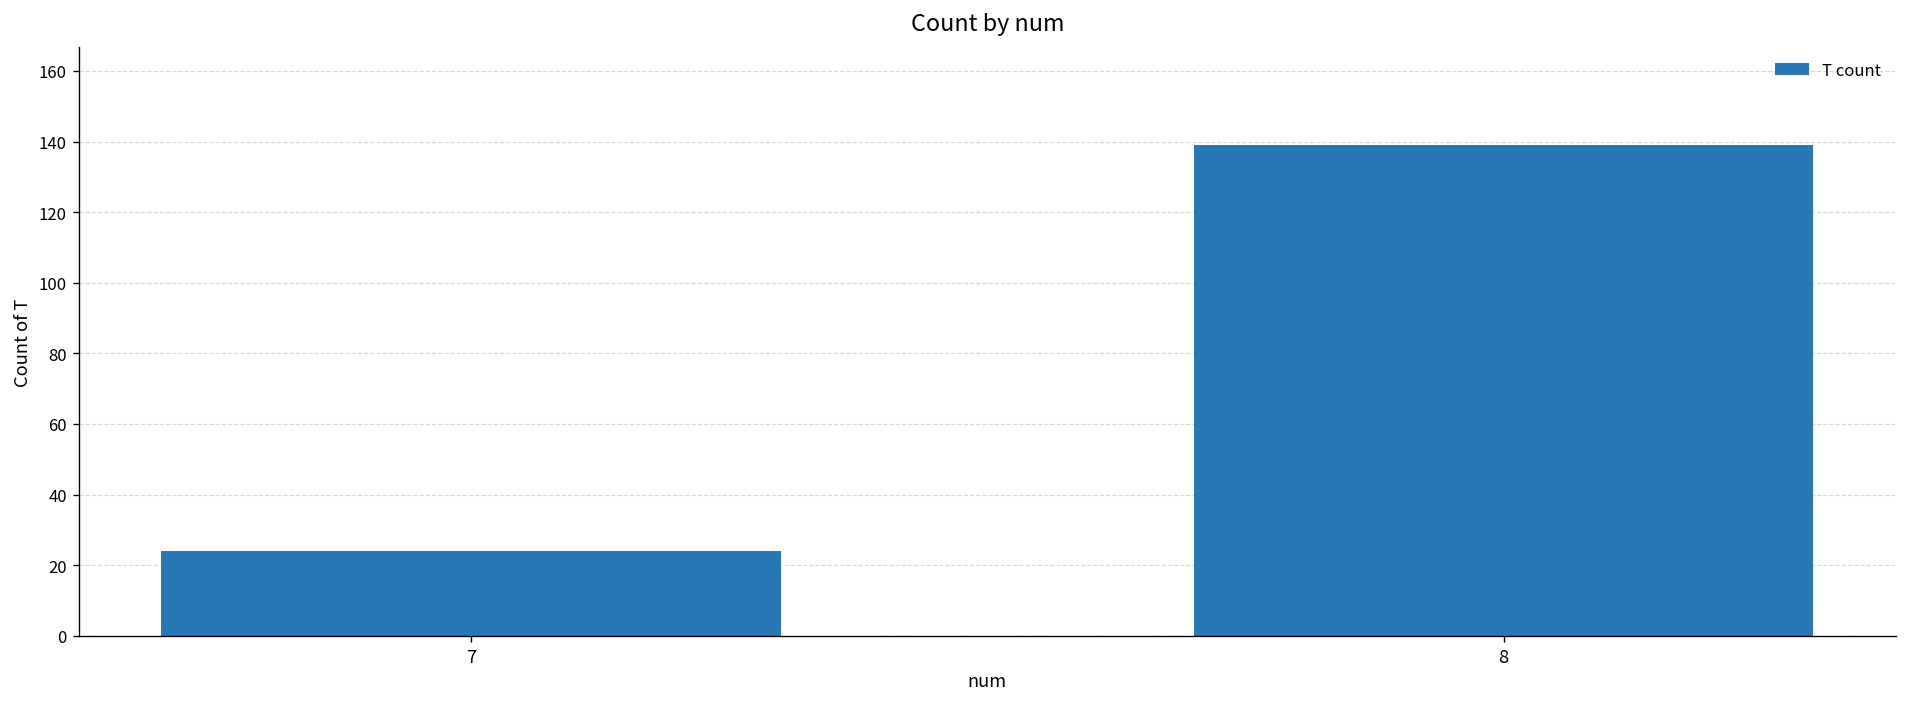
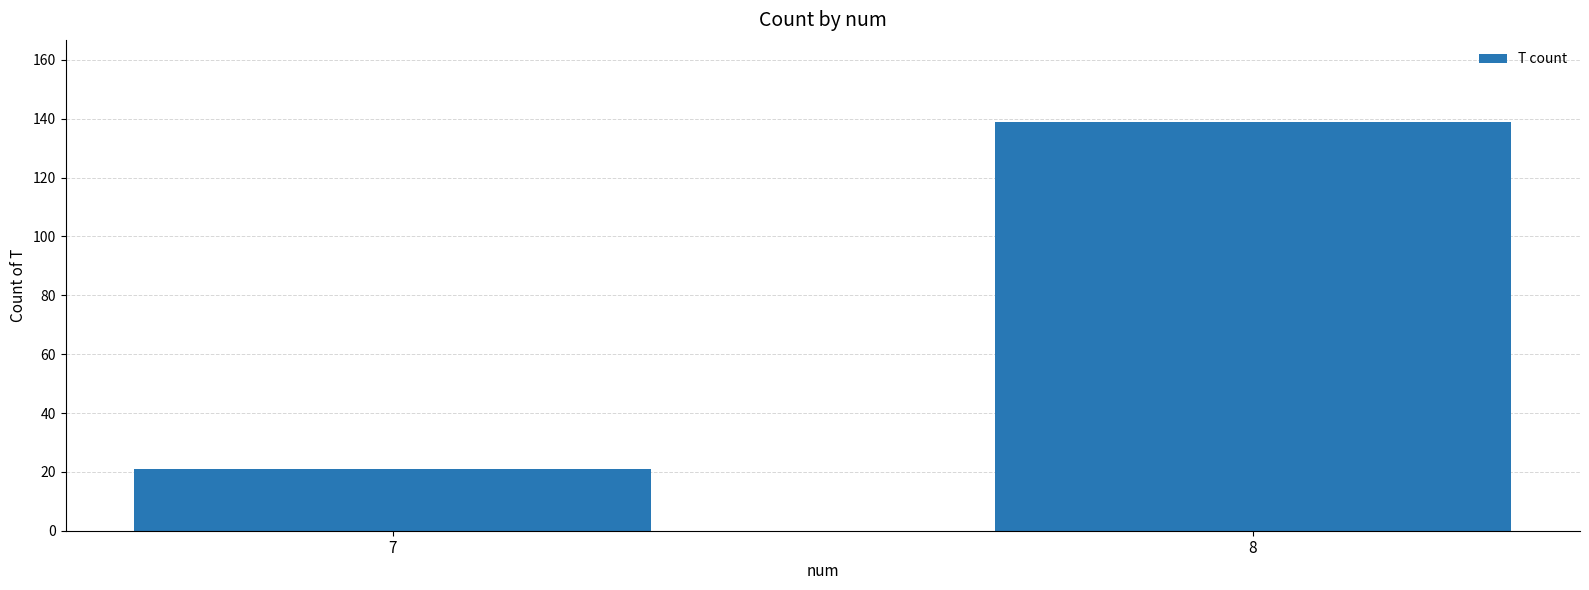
7: 24 -> 21
